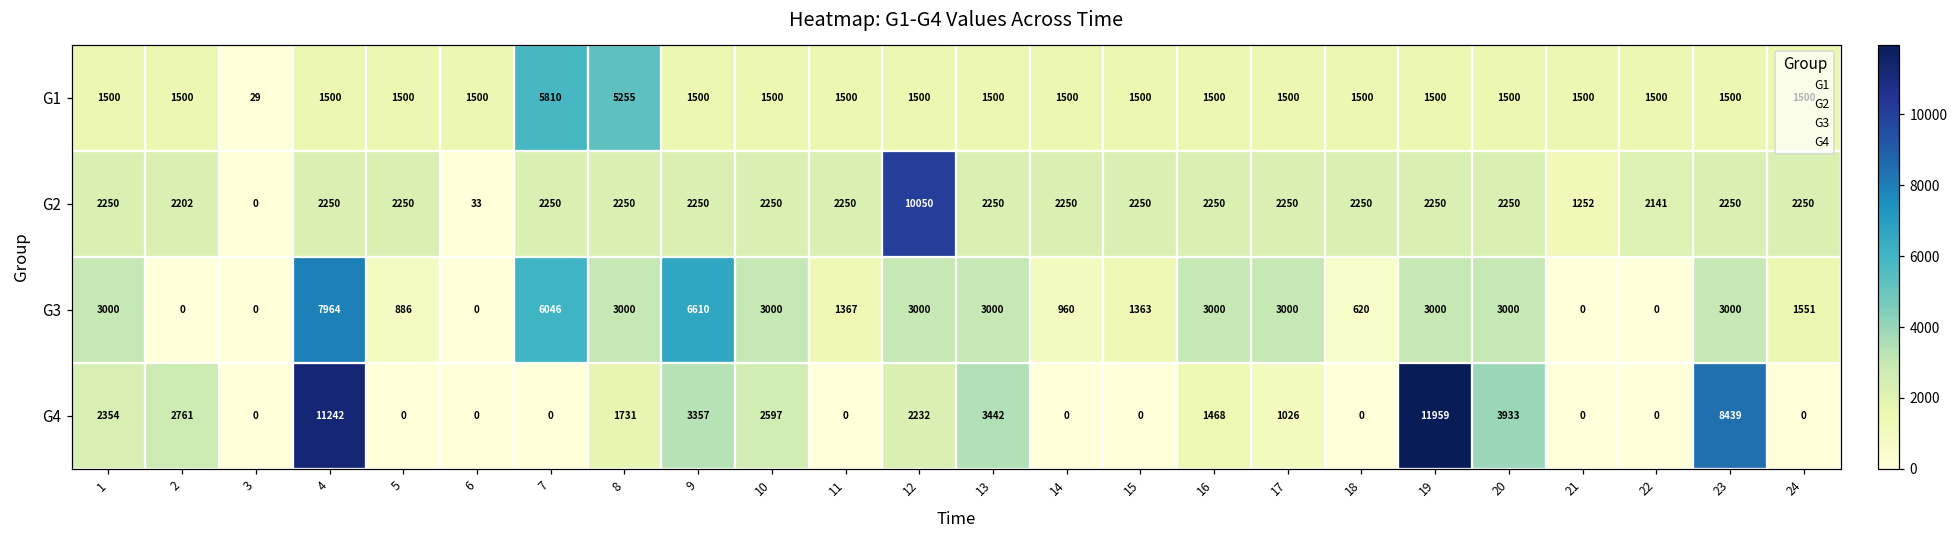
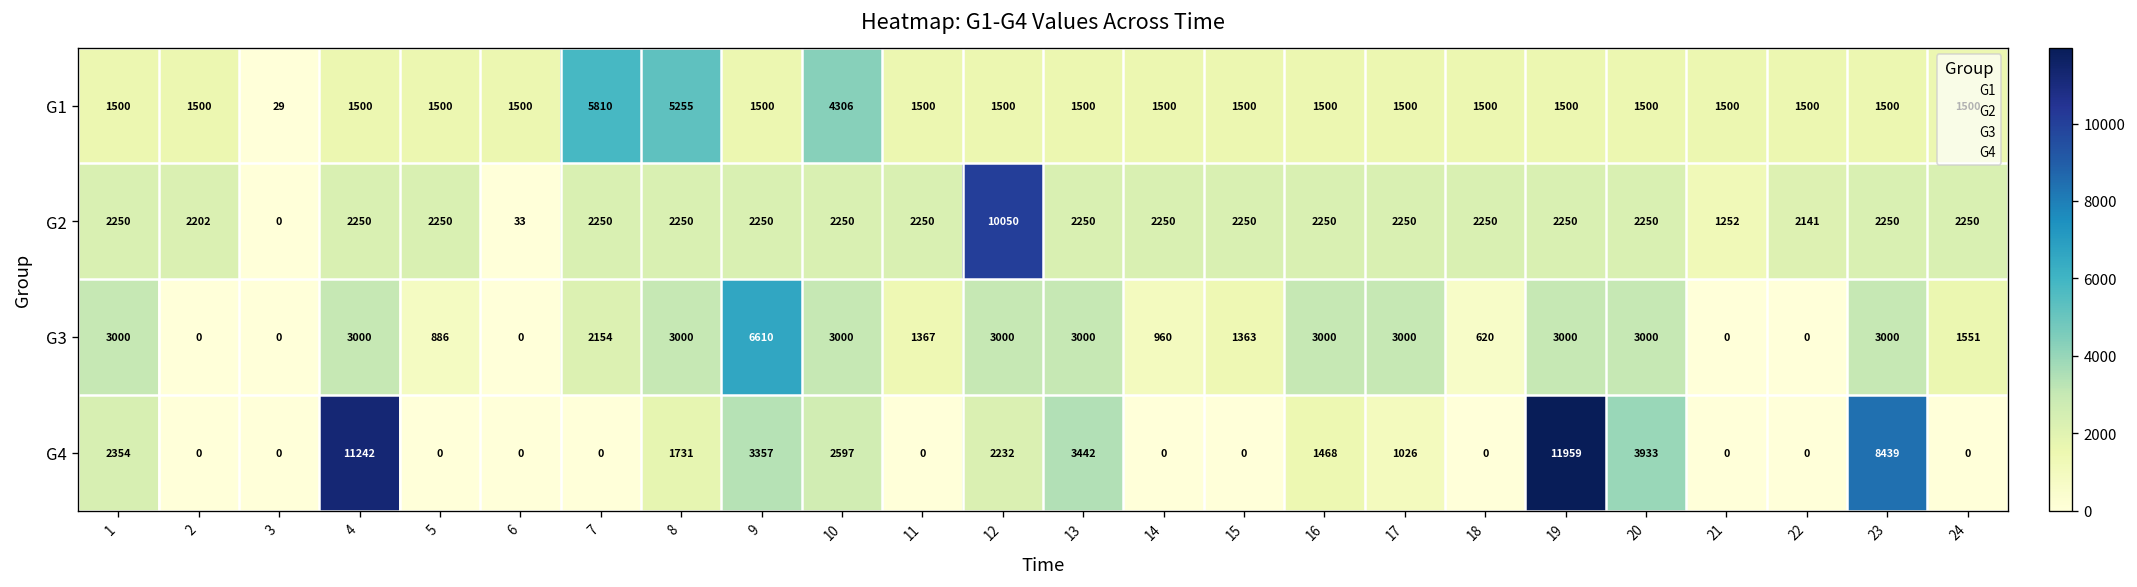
G1, 10: 1500 -> 4306
G3, 4: 7964 -> 3000
G3, 7: 6046 -> 2154
G4, 2: 2761 -> 0
